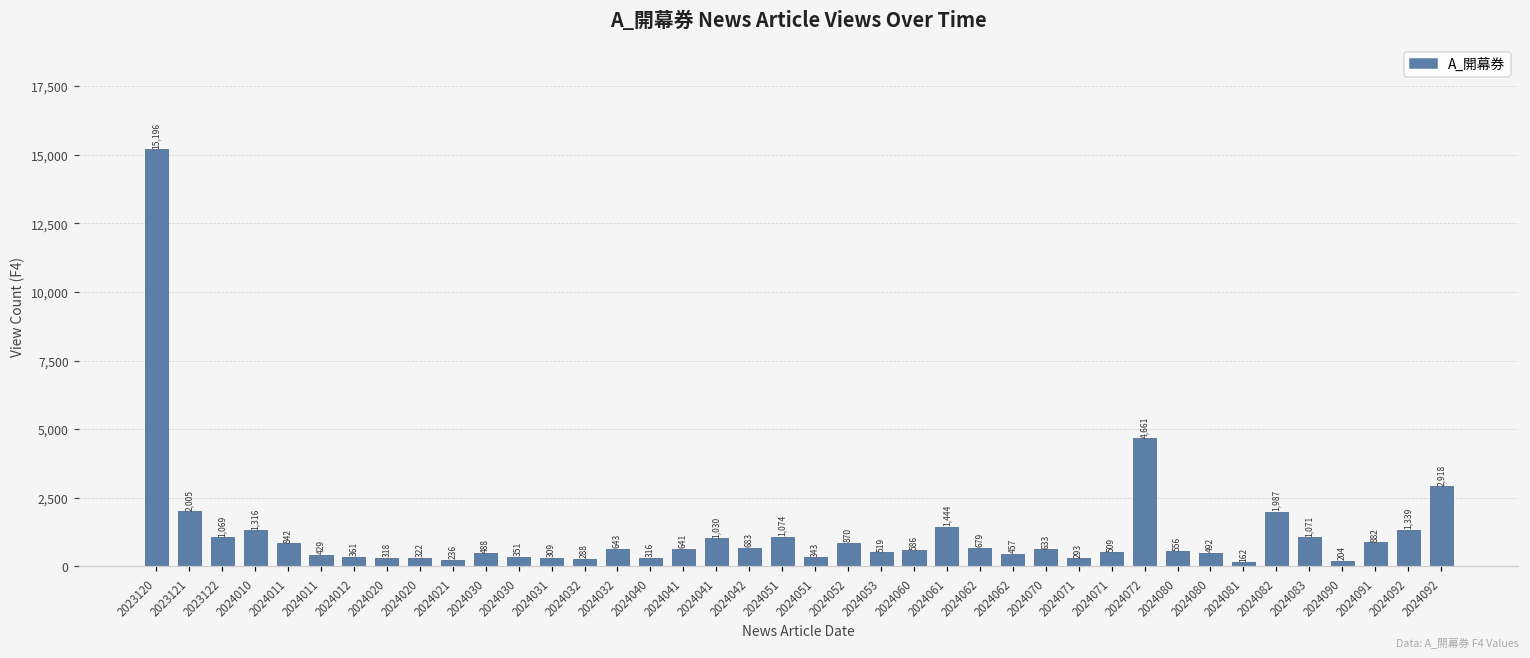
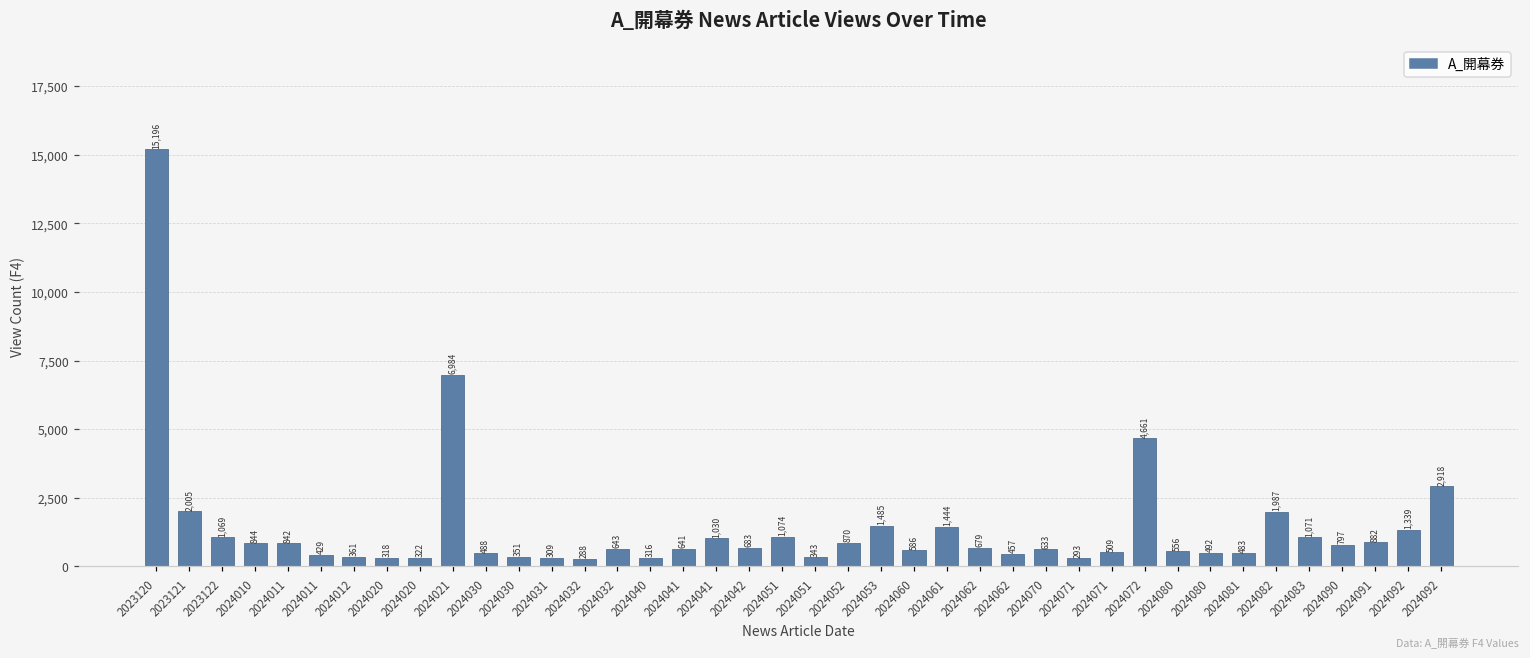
2024010: 1,316 -> 844
2024021: 236 -> 6,984
2024053: 519 -> 1,485
2024081: 162 -> 483
2024090: 204 -> 797
